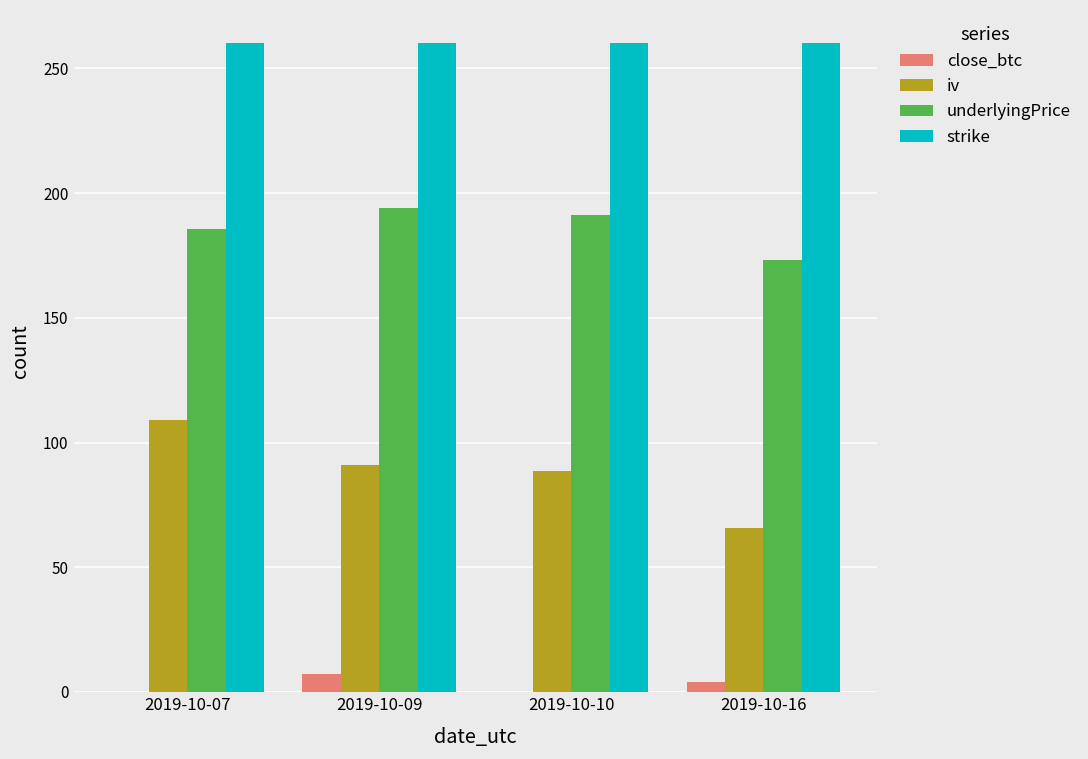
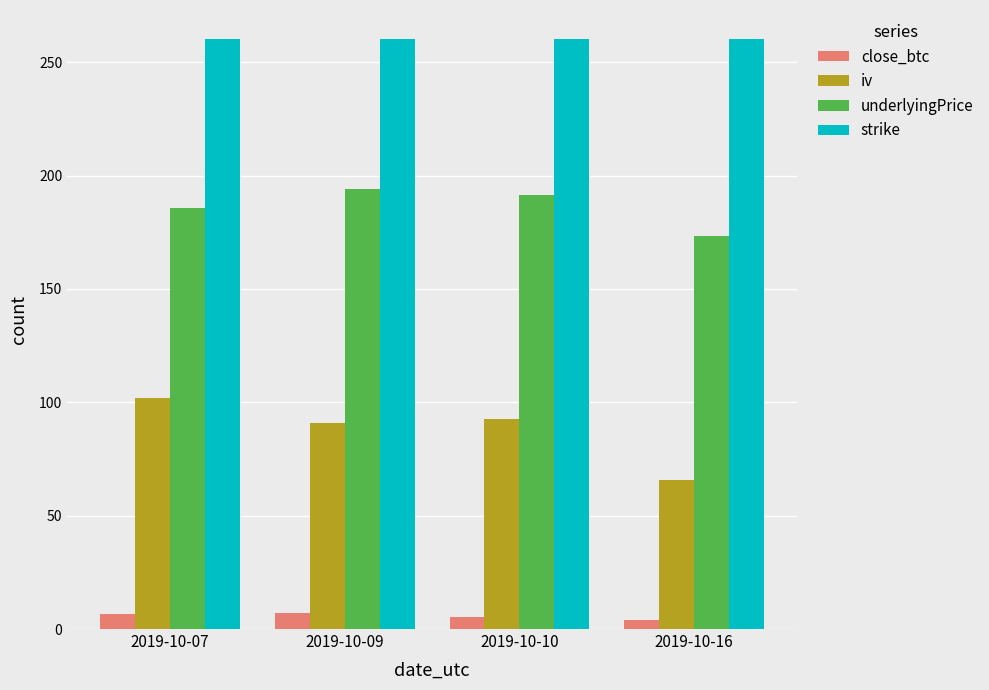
close_btc, 2019-10-07: 0 -> 7
iv, 2019-10-07: 109 -> 102
close_btc, 2019-10-10: 0 -> 5
iv, 2019-10-10: 88 -> 93
